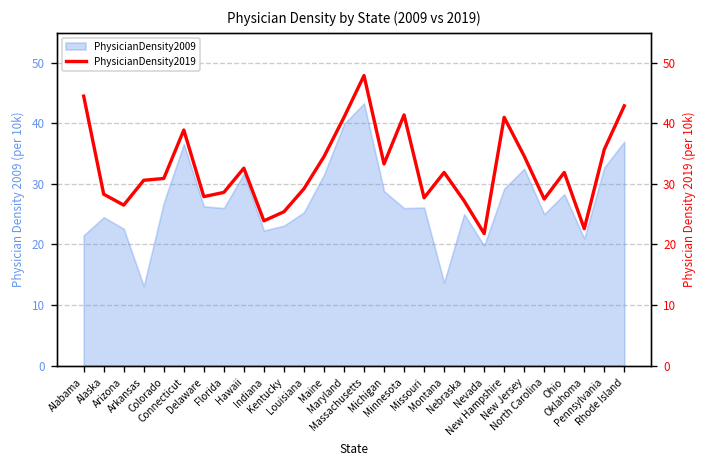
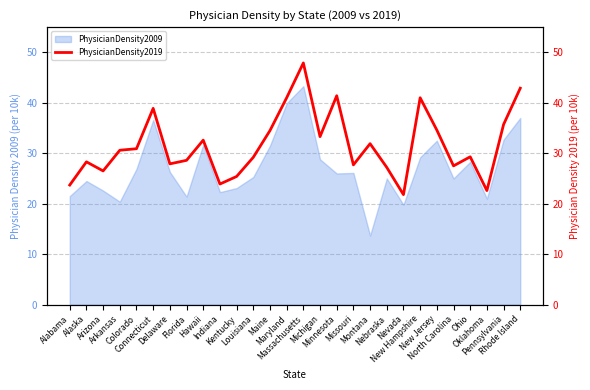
PhysicianDensity2009, Arkansas: 13 -> 20
PhysicianDensity2009, Florida: 26 -> 21
PhysicianDensity2019, Alabama: 45 -> 24
PhysicianDensity2019, Ohio: 32 -> 29
